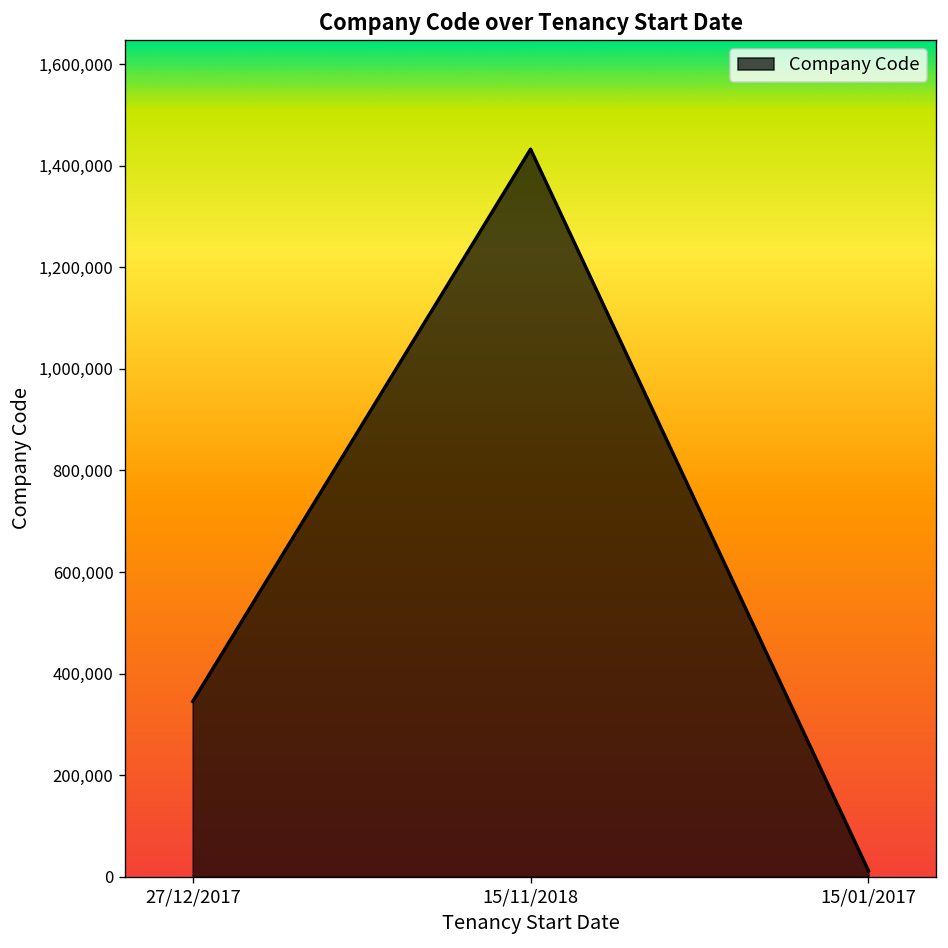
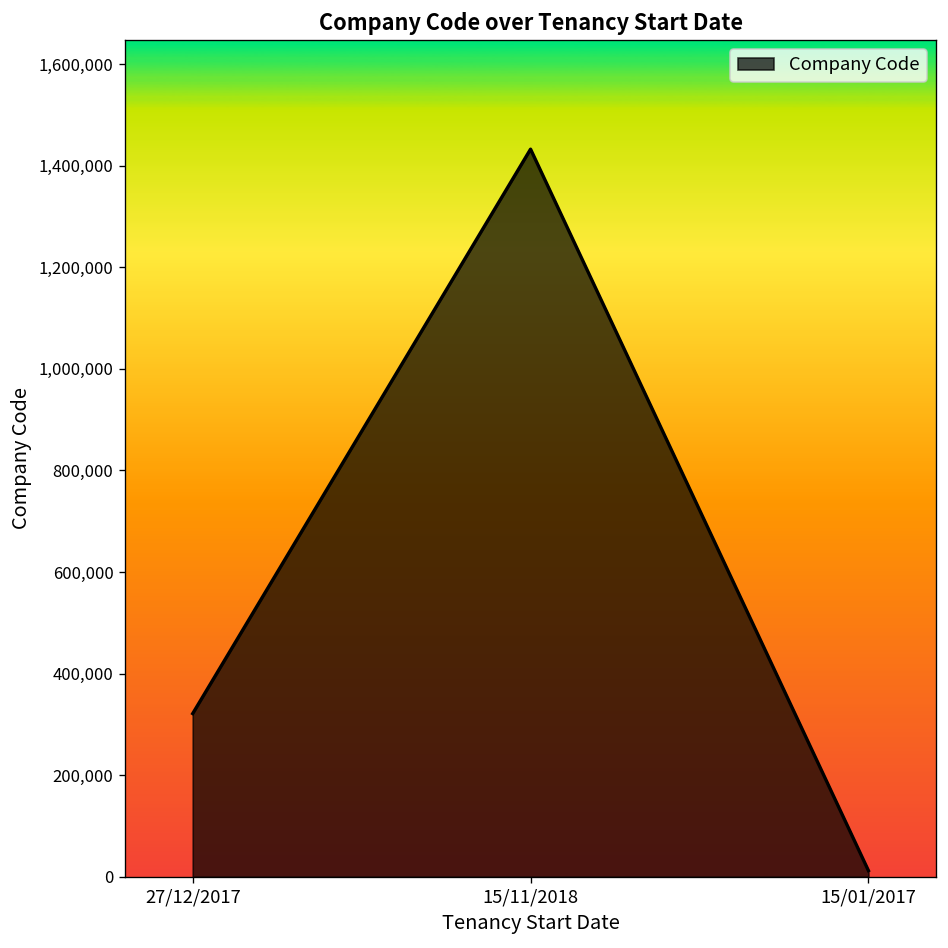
27/12/2017: 350,000 -> 320,000
